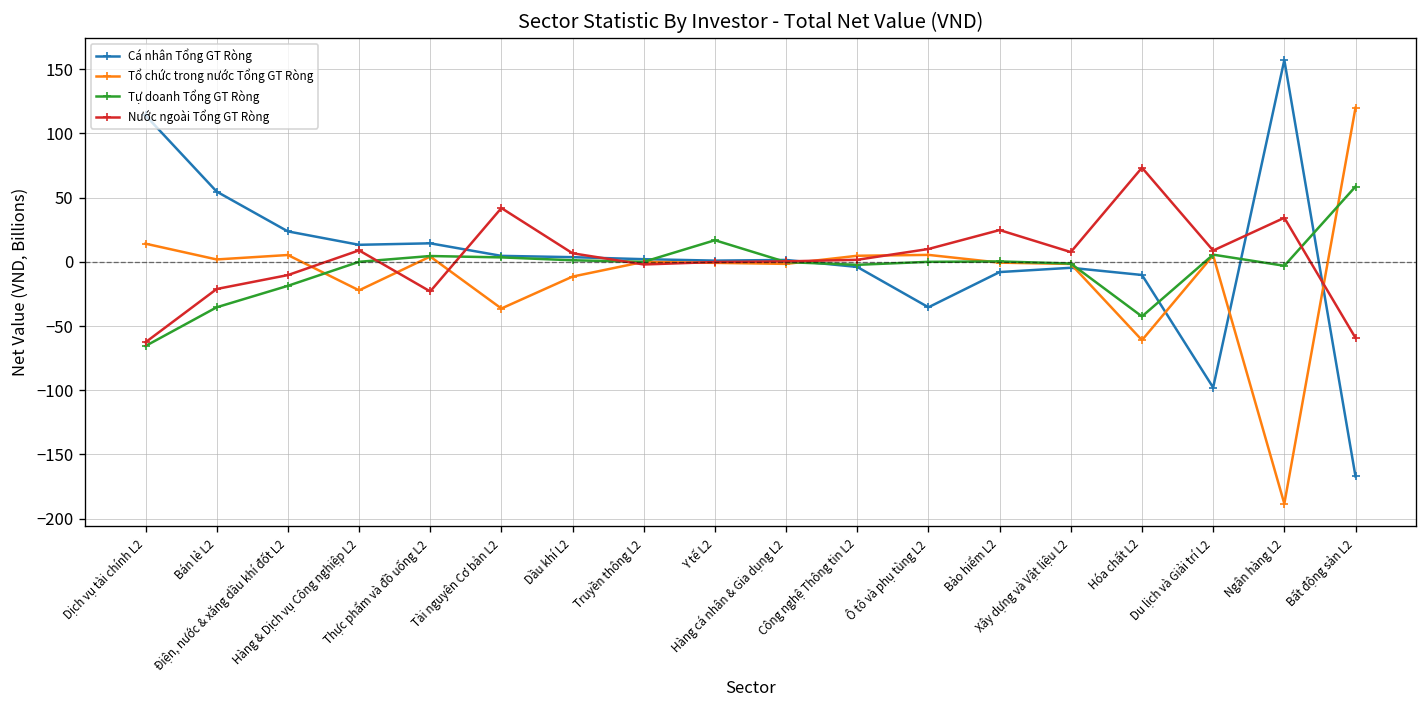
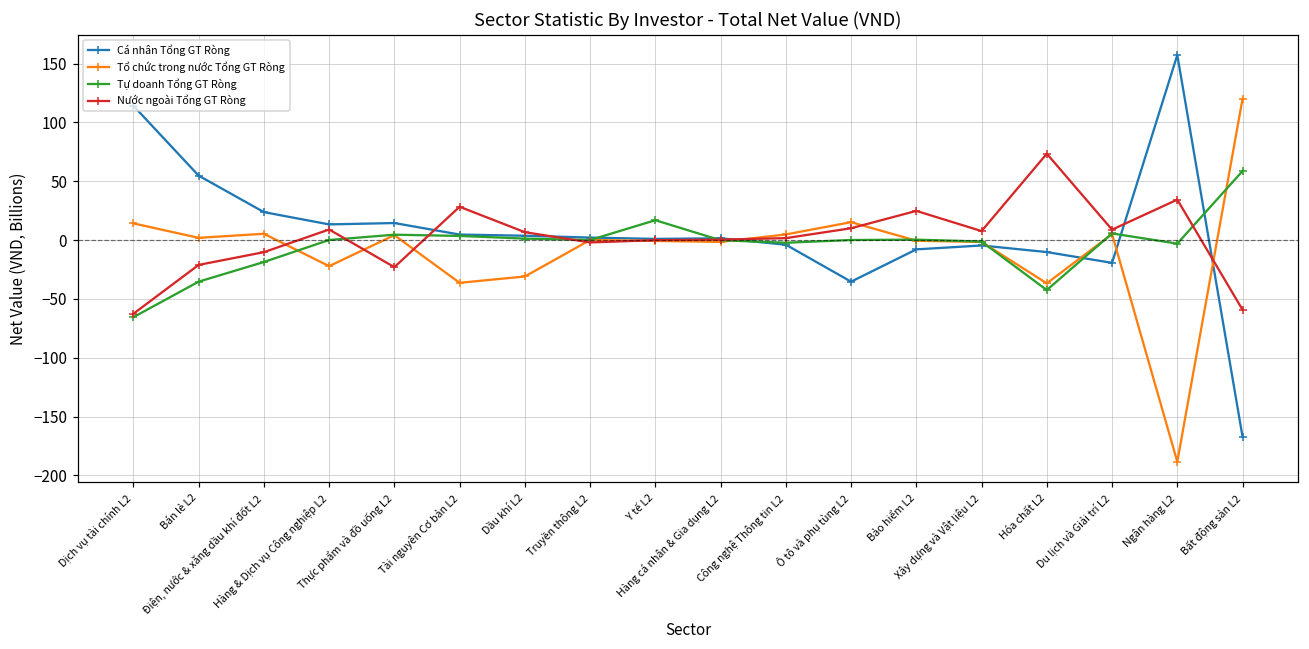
Nước ngoài Tổng GT Ròng, Tài nguyên Cơ bản L2: 42 -> 28
Tổ chức trong nước Tổng GT Ròng, Dầu khí L2: -11 -> -31
Tổ chức trong nước Tổng GT Ròng, Ô tô và phụ tùng L2: 5 -> 15
Tổ chức trong nước Tổng GT Ròng, Hóa chất L2: -61 -> -37
Cá nhân Tổng GT Ròng, Du lịch và Giải trí L2: -98 -> -19
